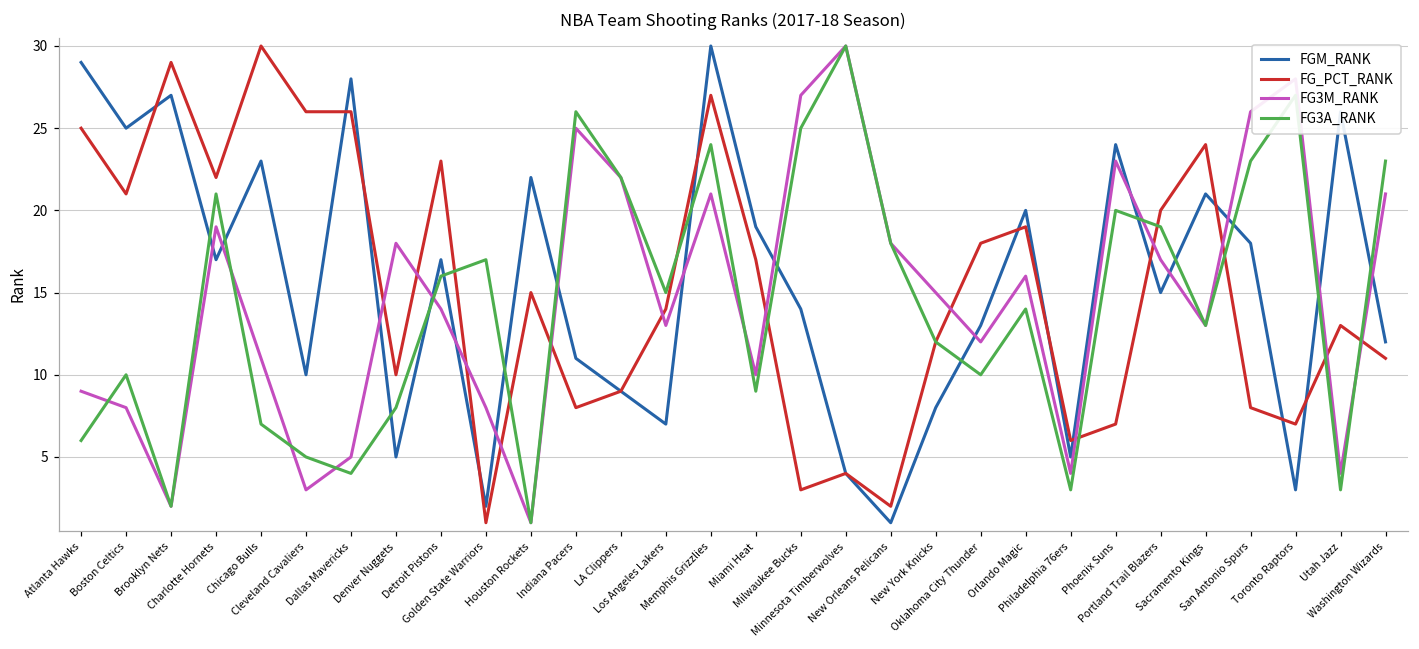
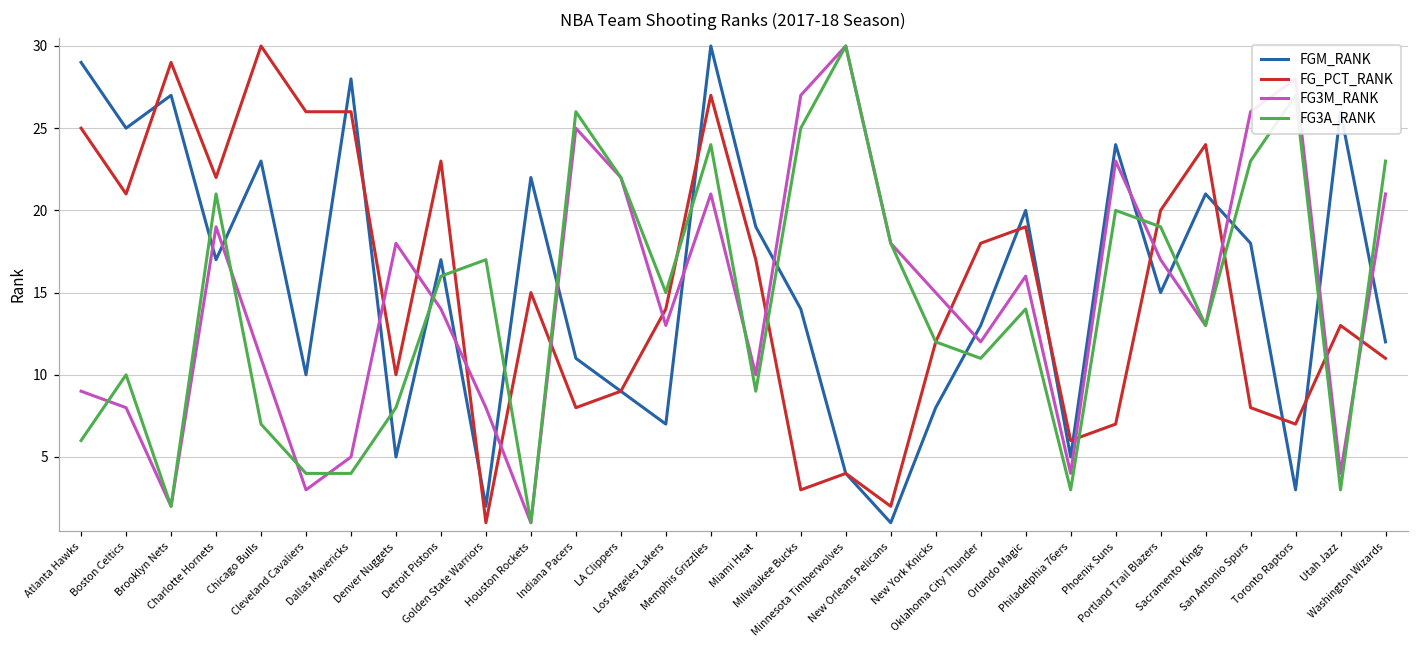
FG3A_RANK, Cleveland Cavaliers: 5 -> 4
FG3A_RANK, Oklahoma City Thunder: 10 -> 11
